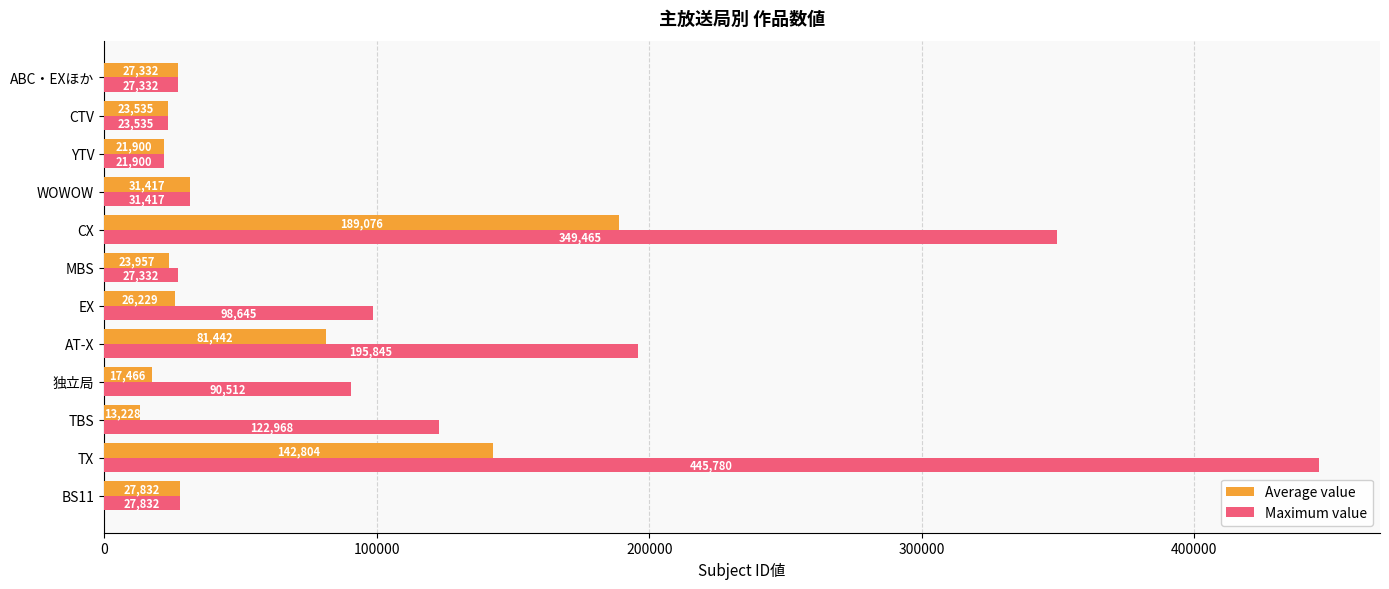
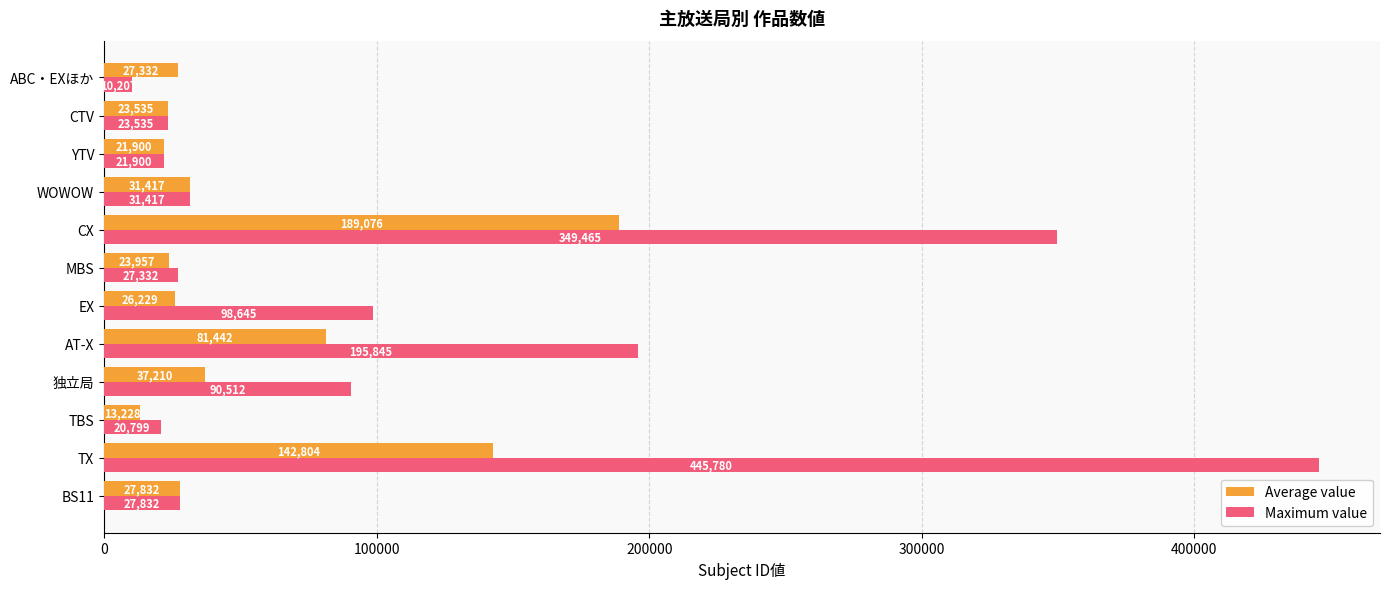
Maximum value, ABC・EXほか: 27,332 -> 10,207
Average value, 独立局: 17,466 -> 37,210
Maximum value, TBS: 122,968 -> 20,799
